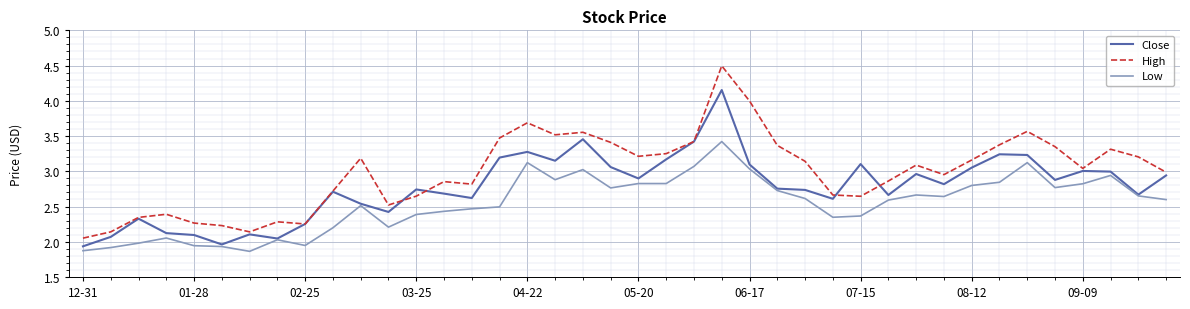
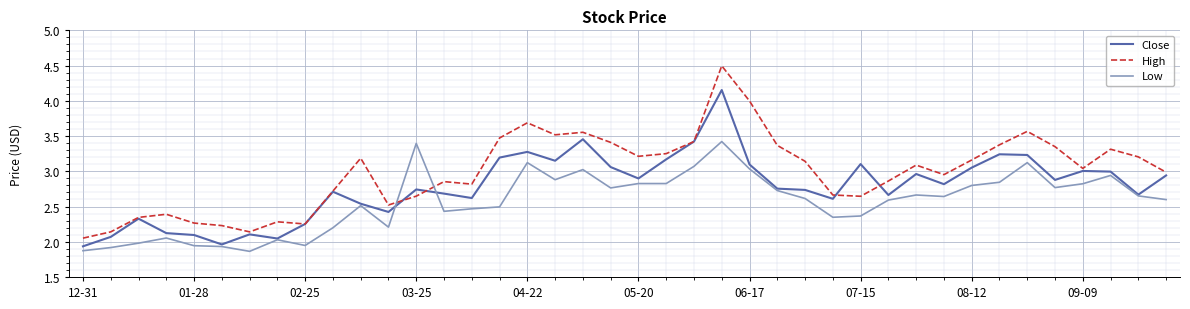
Low, 03-25: 2.4 -> 3.4
